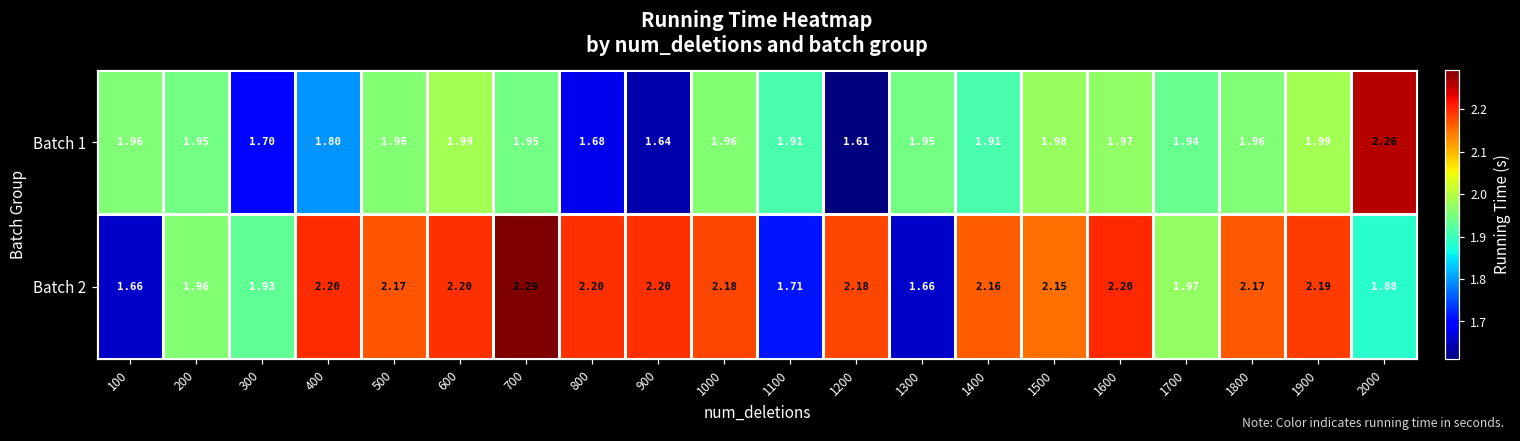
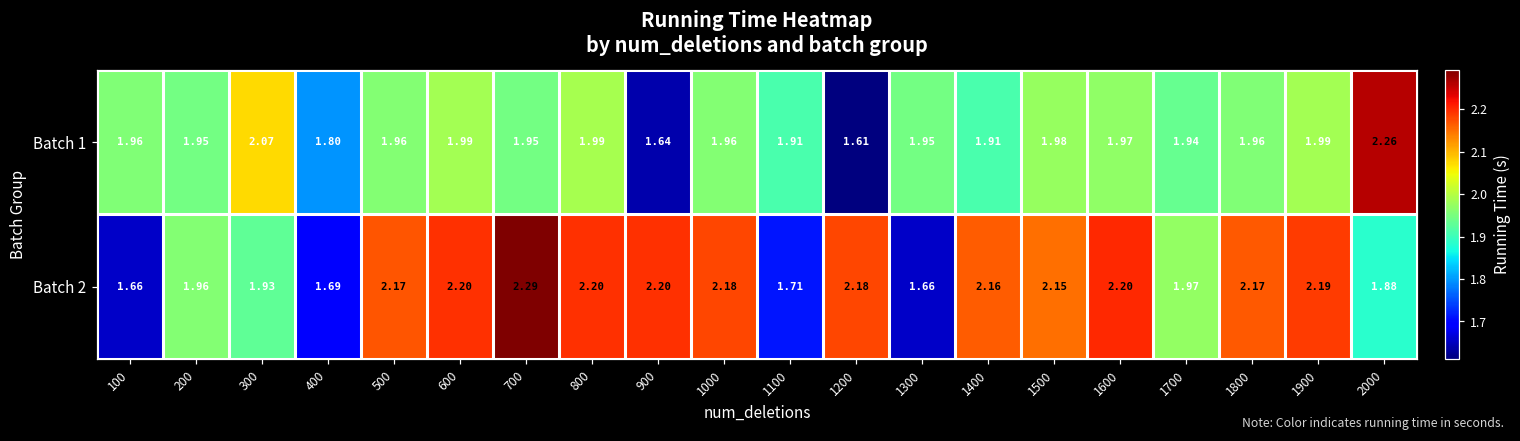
Batch 1, 300: 1.70 -> 2.07
Batch 1, 800: 1.68 -> 1.99
Batch 2, 400: 2.20 -> 1.69
